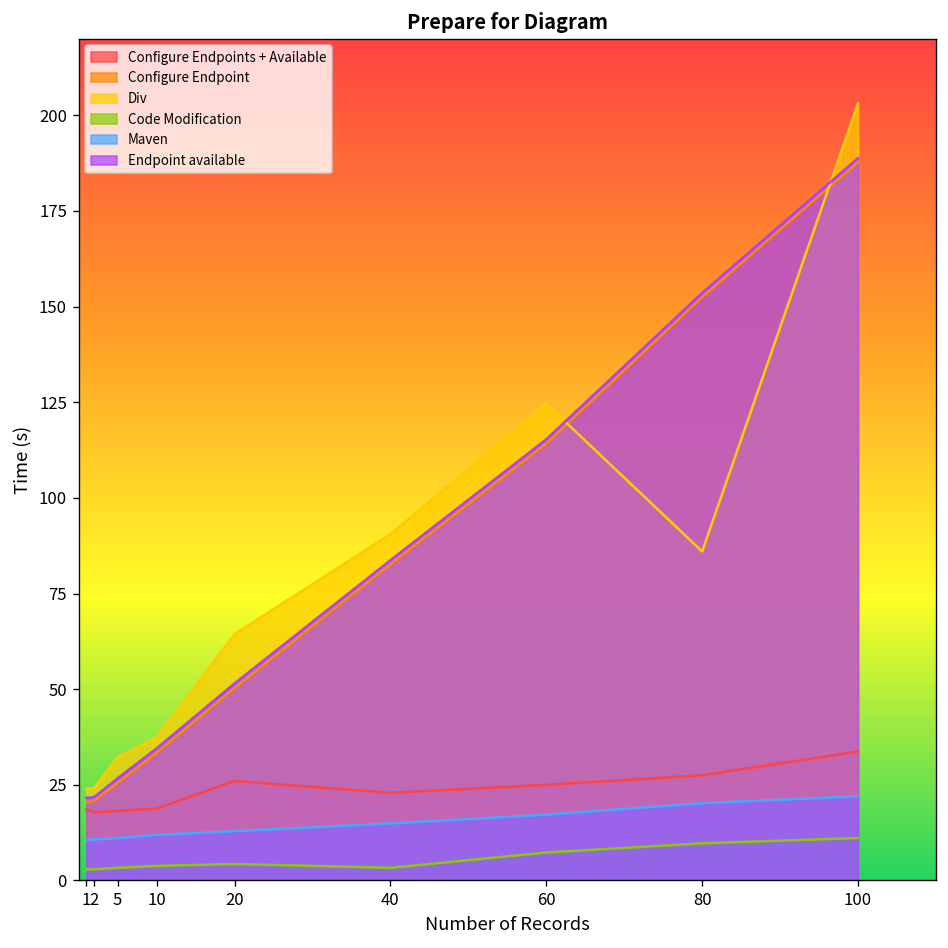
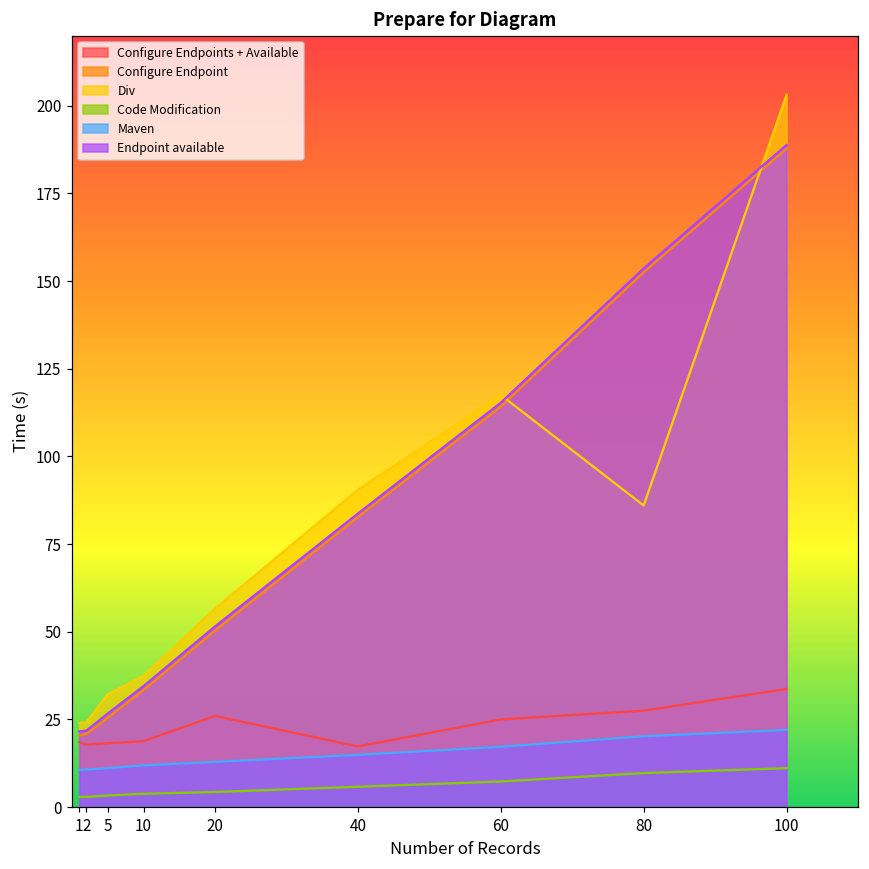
Div, 20: 64 -> 57
Configure Endpoints + Available, 40: 23 -> 17
Code Modification, 40: 3 -> 6
Div, 60: 125 -> 118
